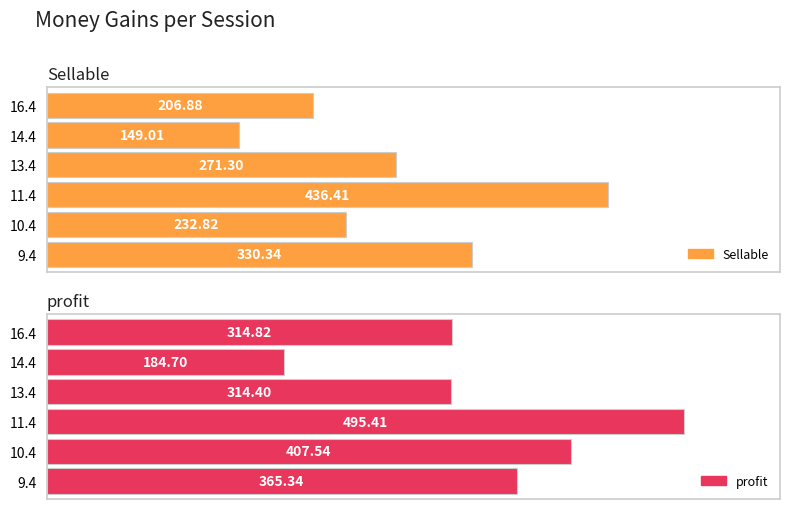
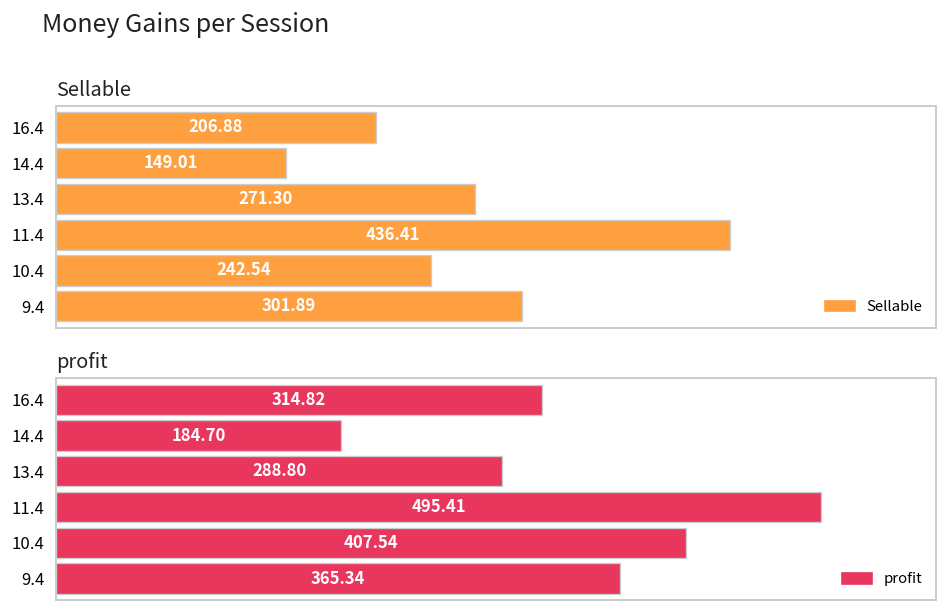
Sellable, 10.4: 232.82 -> 242.54
Sellable, 9.4: 330.34 -> 301.89
profit, 13.4: 314.40 -> 288.80
